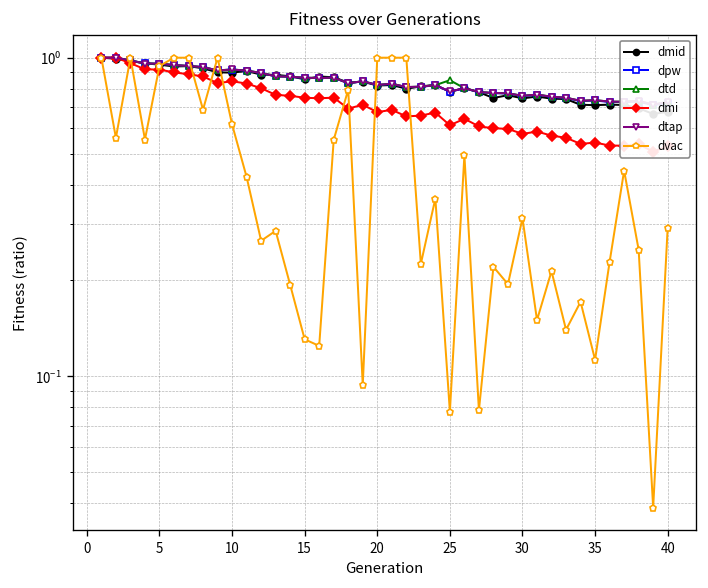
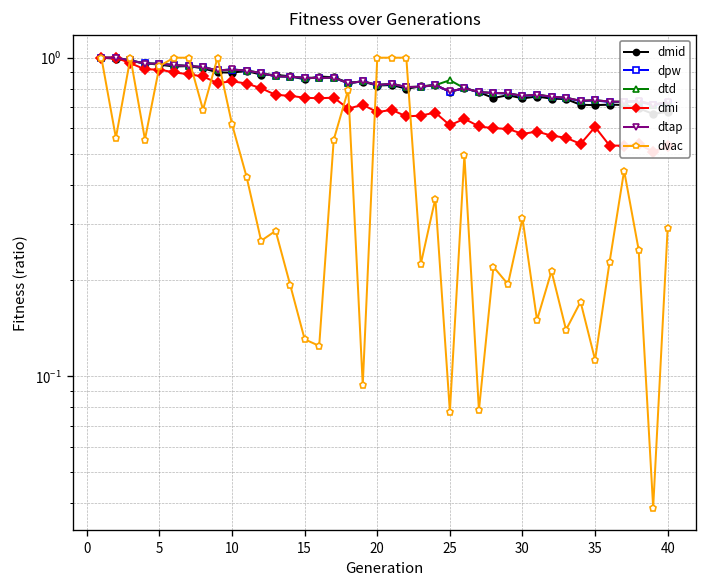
dmi, 35: 0.54 -> 0.61
